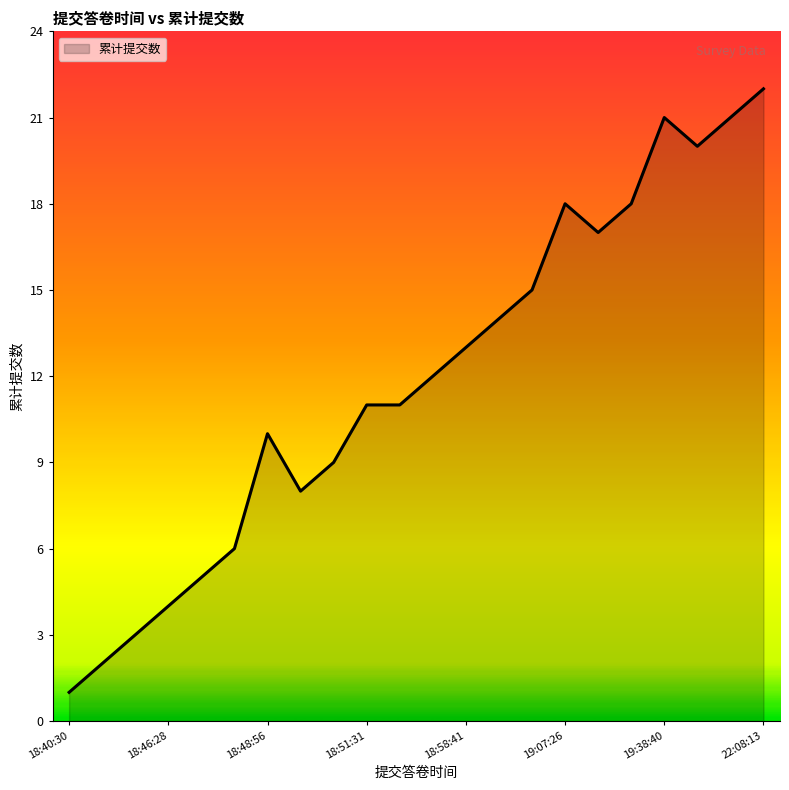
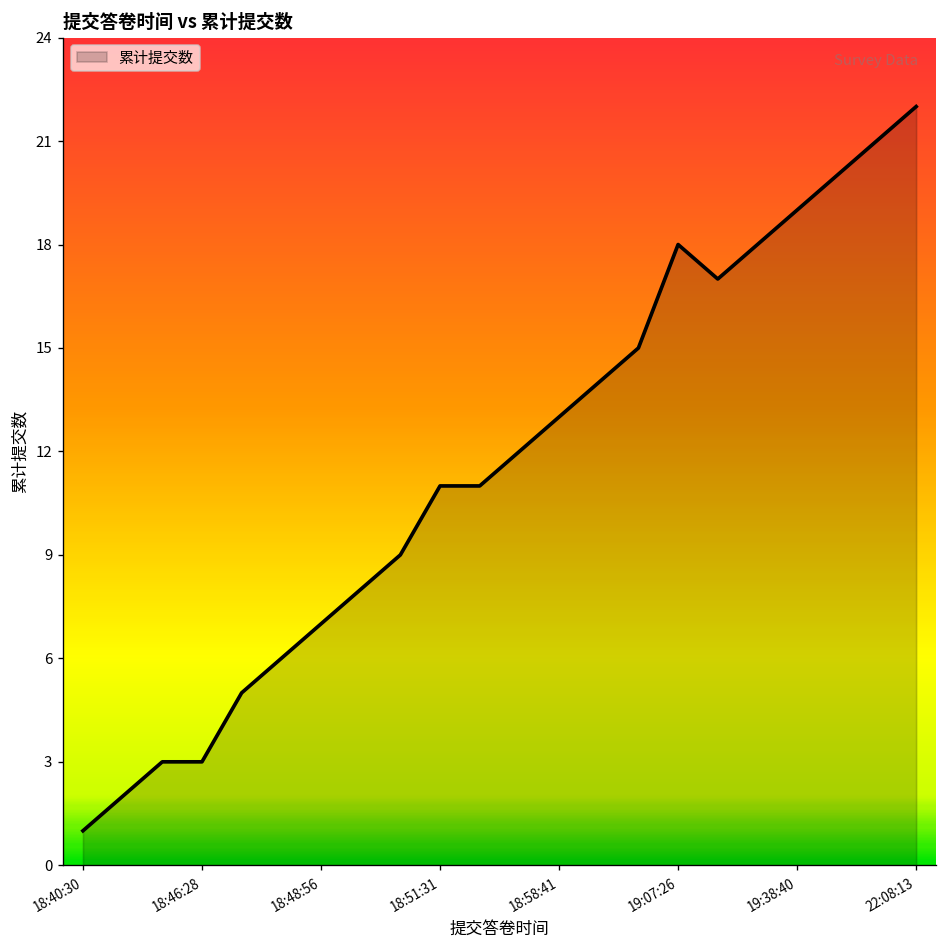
18:46:28: 4 -> 3
18:48:56: 10 -> 7
19:38:40: 21 -> 19
